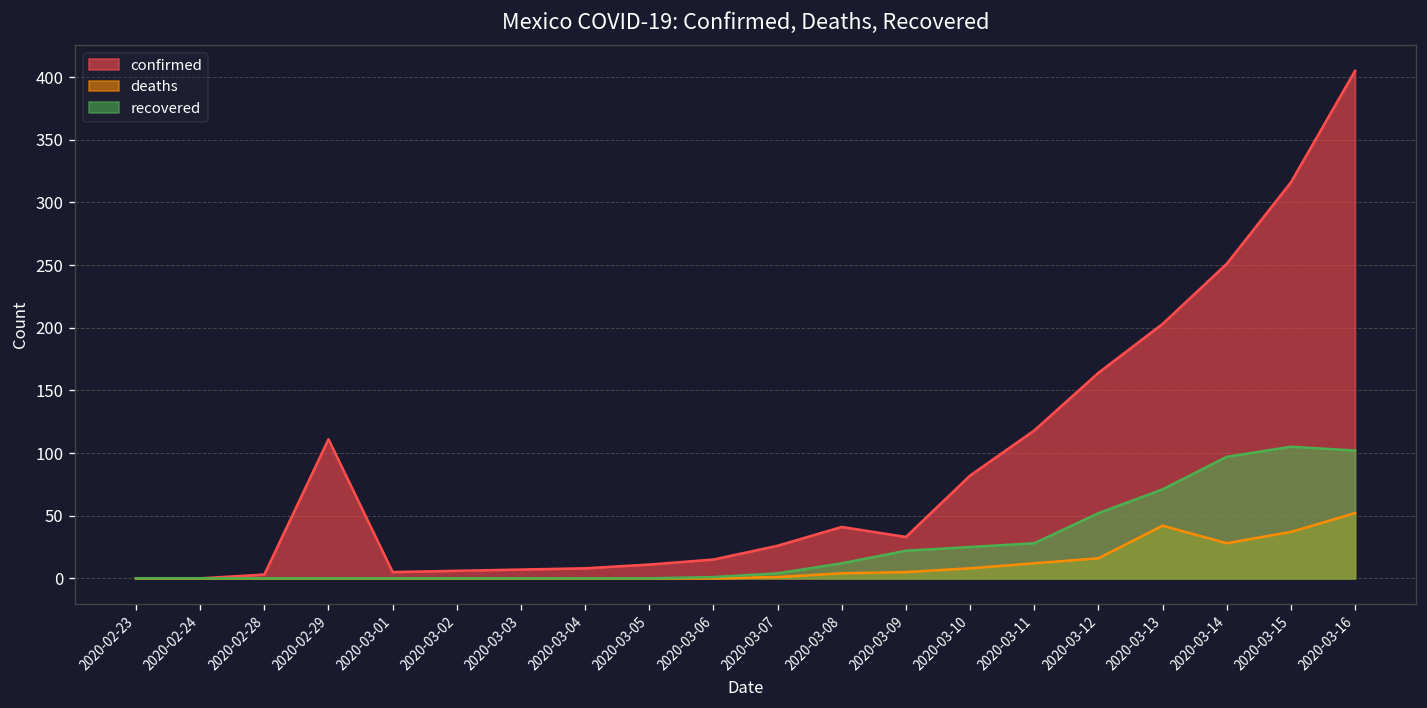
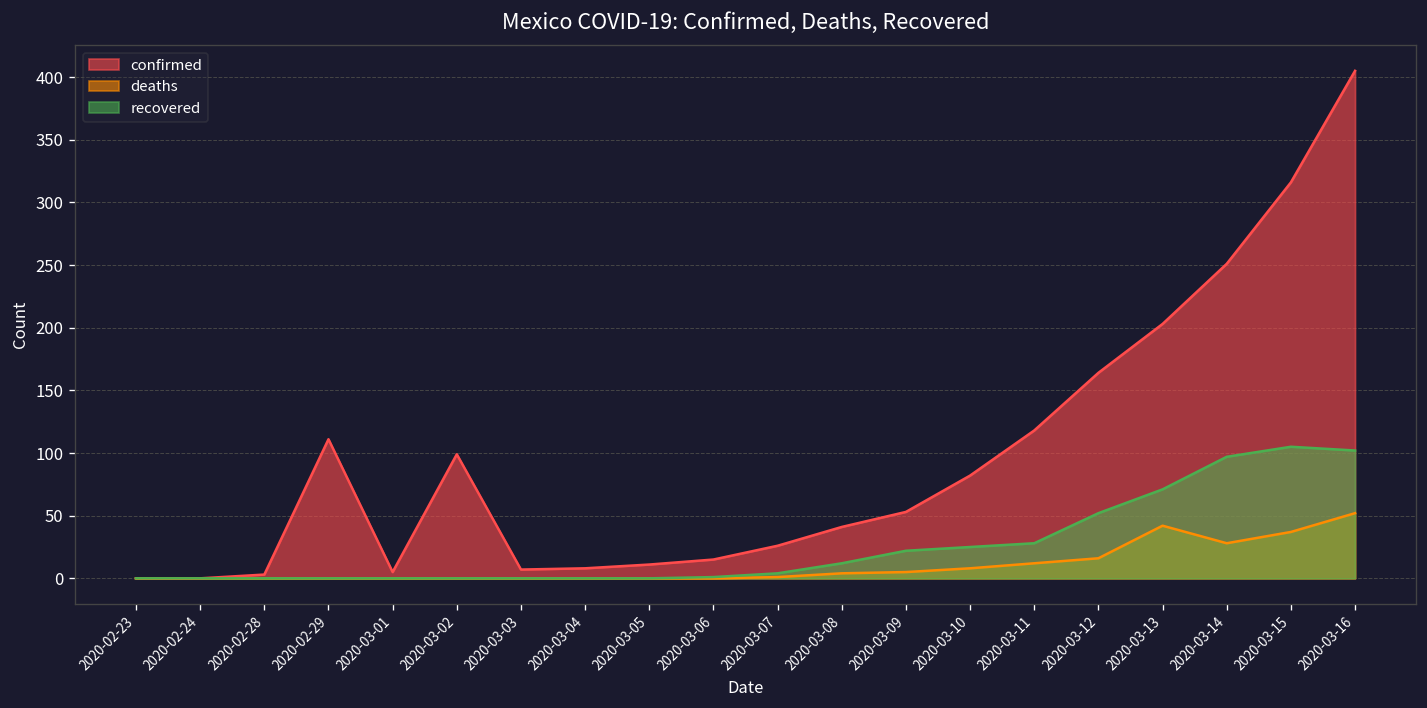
confirmed, 2020-03-02: 6 -> 99
confirmed, 2020-03-09: 33 -> 53
